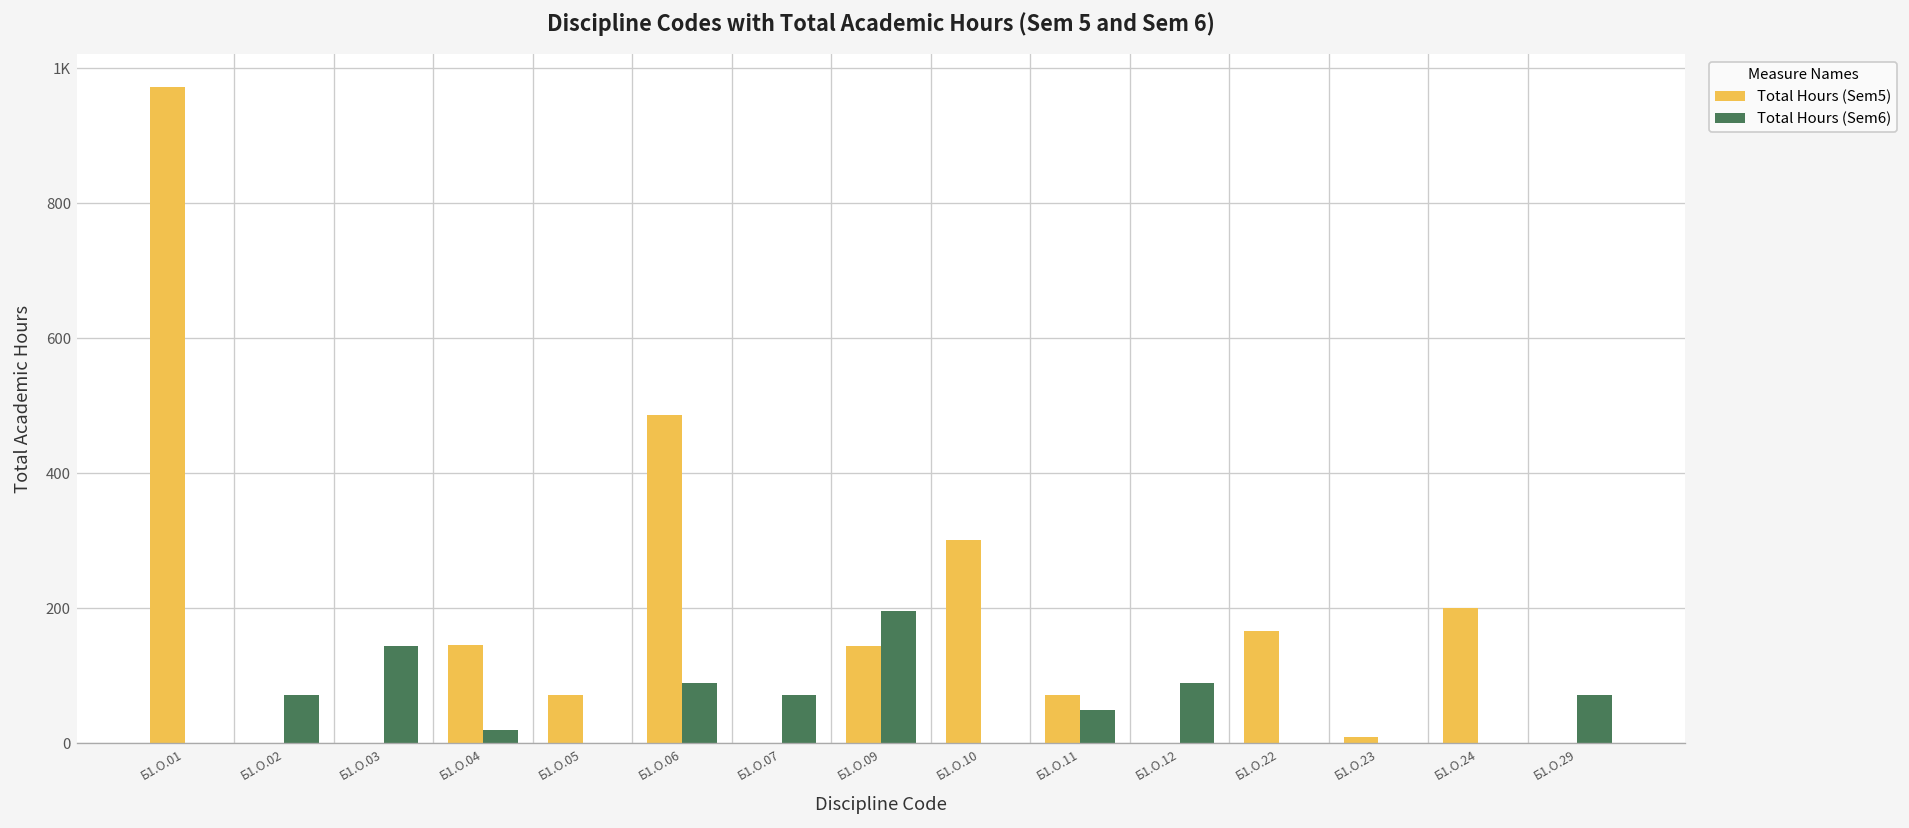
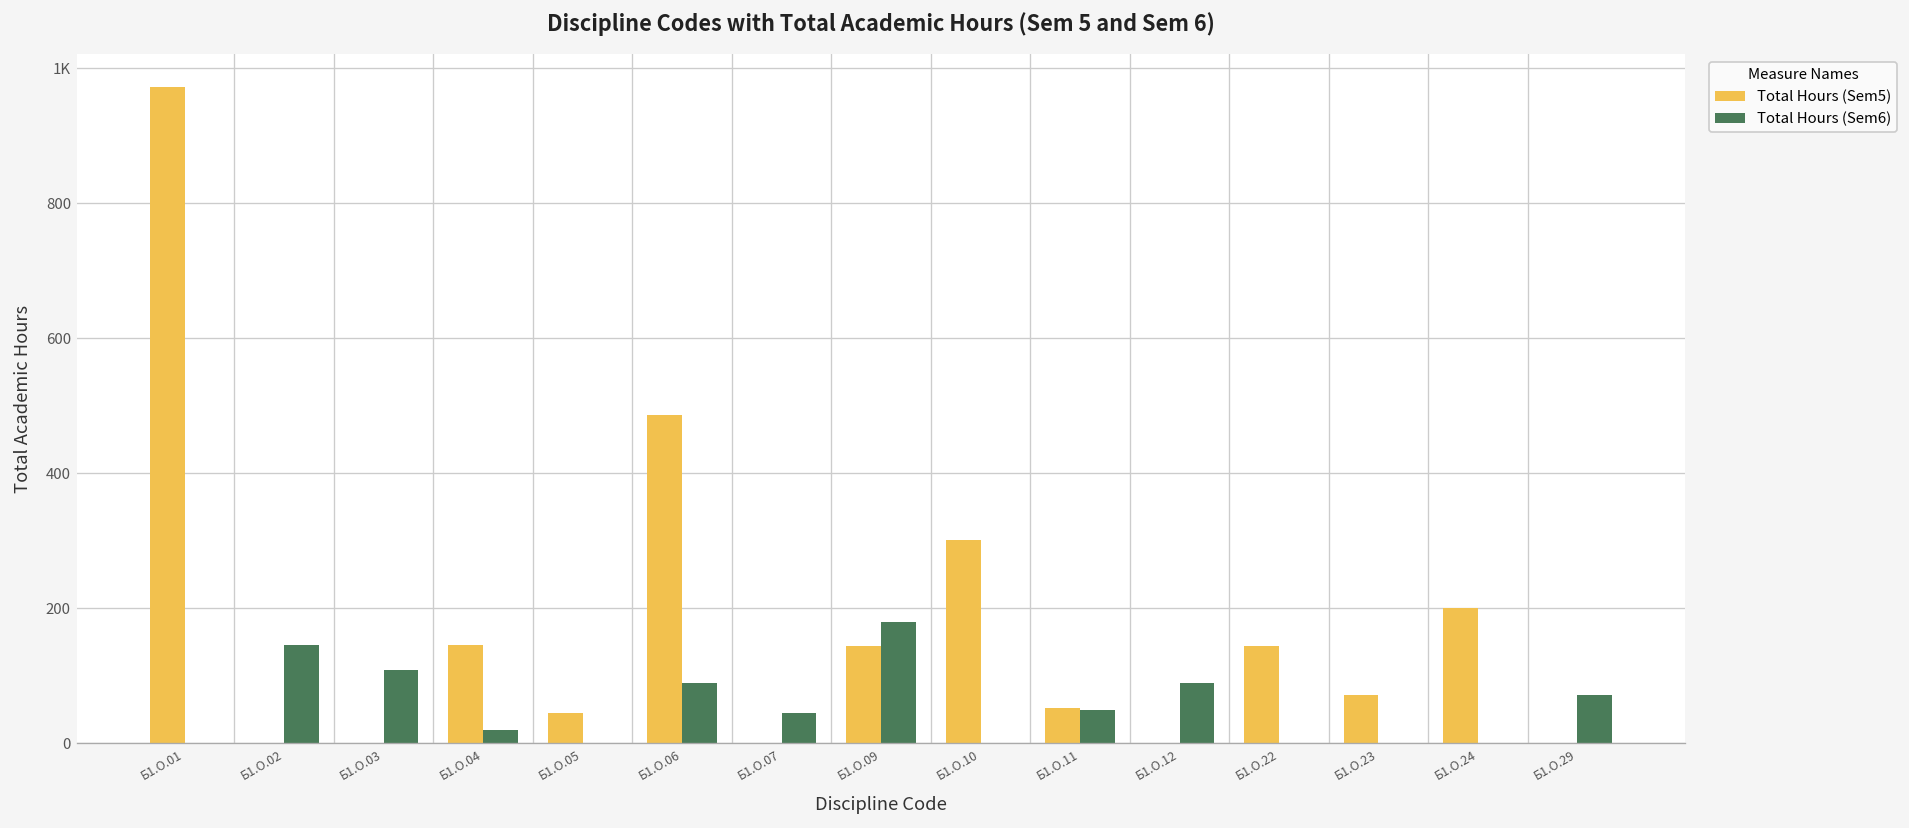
Total Hours (Sem6), Б1.О.02: 70 -> 150
Total Hours (Sem6), Б1.О.03: 140 -> 110
Total Hours (Sem5), Б1.О.05: 70 -> 50
Total Hours (Sem6), Б1.О.07: 70 -> 50
Total Hours (Sem6), Б1.О.09: 200 -> 180
Total Hours (Sem5), Б1.О.11: 70 -> 50
Total Hours (Sem5), Б1.О.22: 170 -> 140
Total Hours (Sem5), Б1.О.23: 10 -> 70
